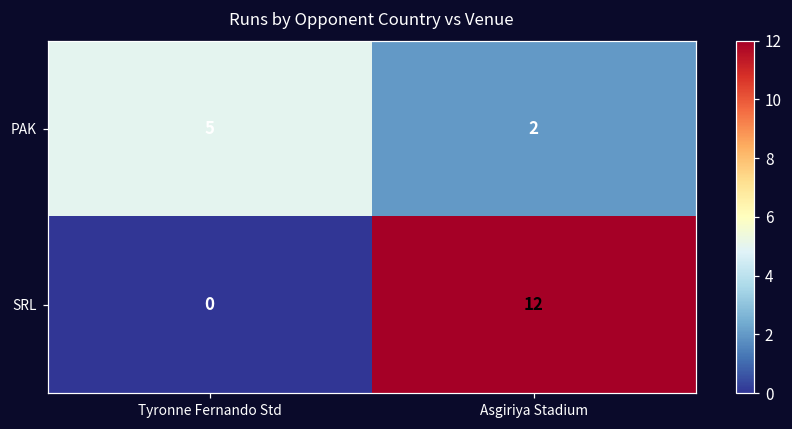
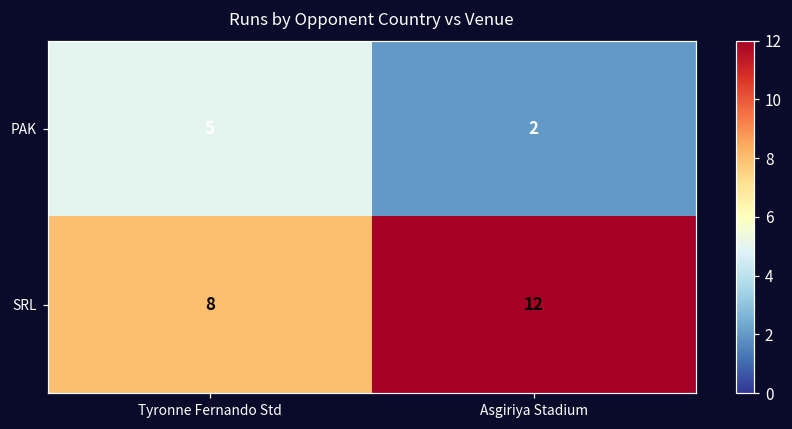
SRL, Tyronne Fernando Std: 0 -> 8
